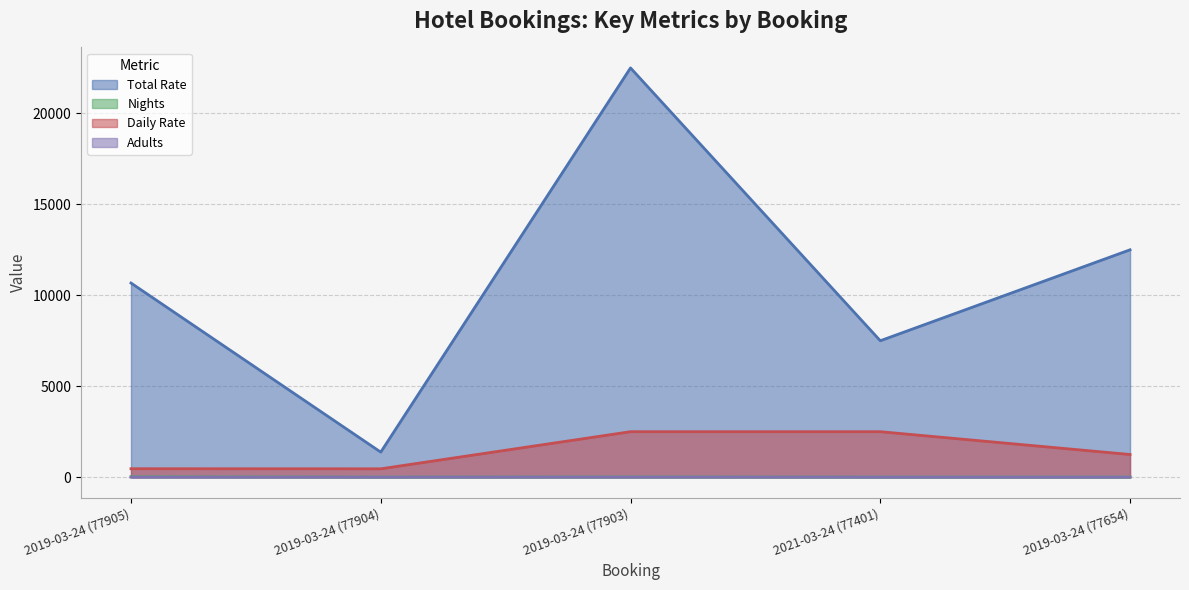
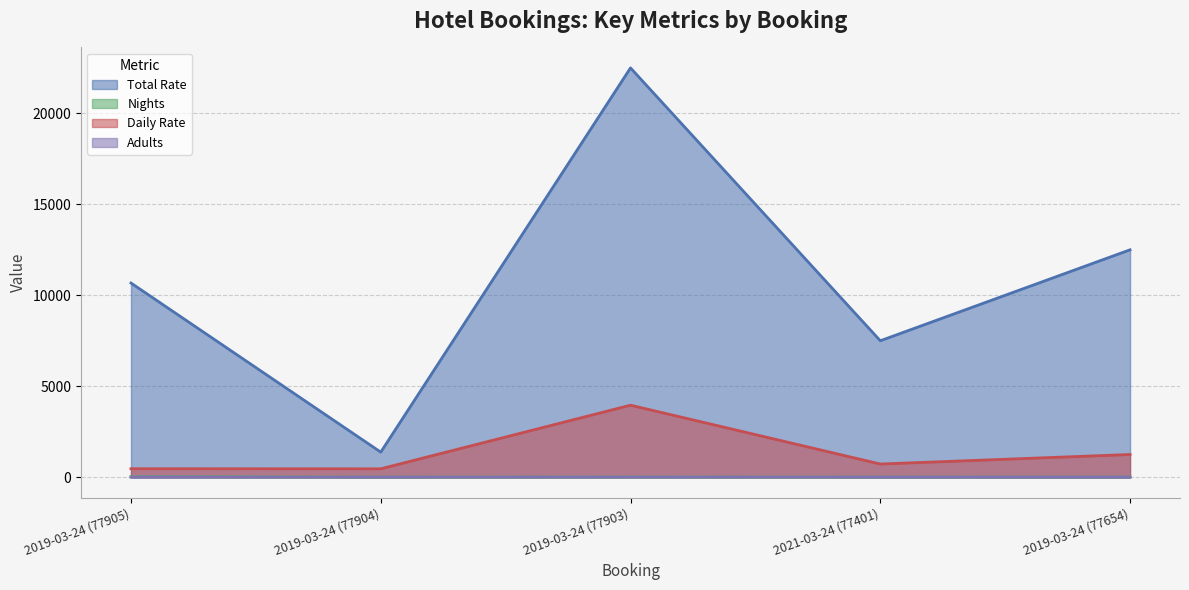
Daily Rate, 2019-03-24 (77903): 2500 -> 4000
Daily Rate, 2021-03-24 (77401): 2500 -> 700
